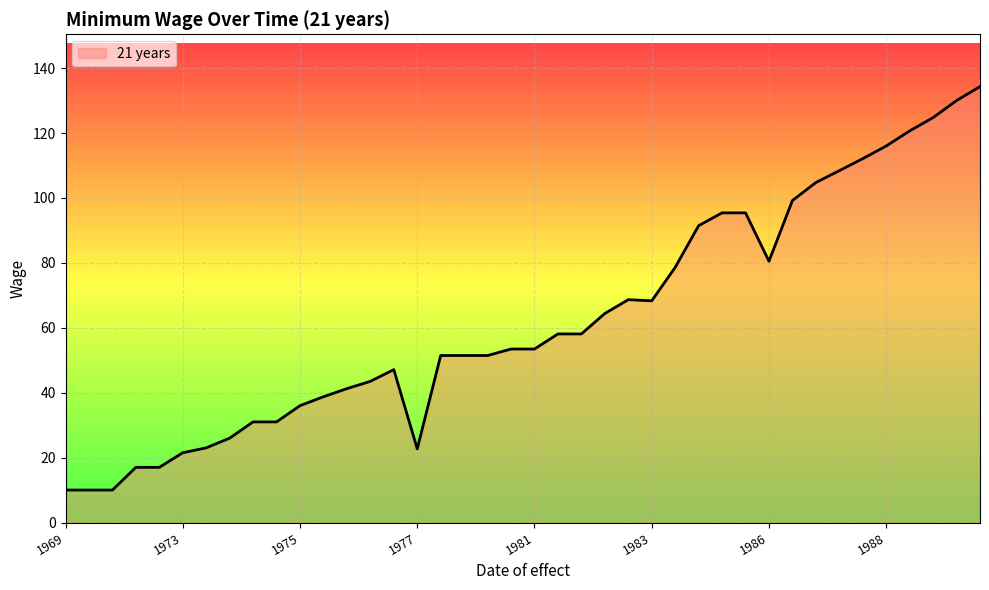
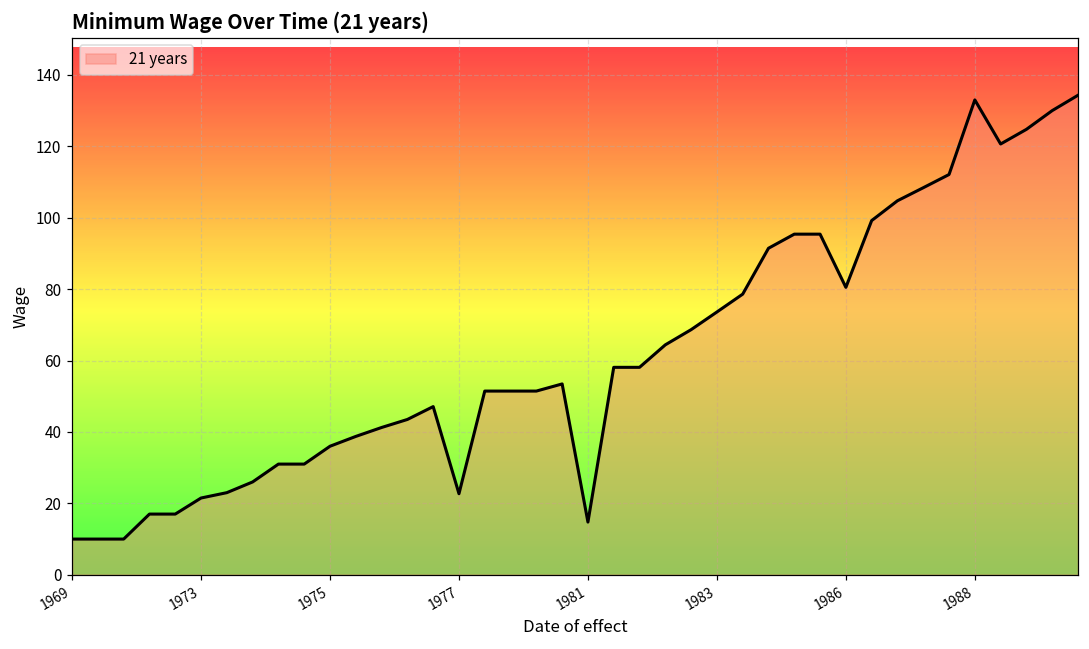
1981: 53 -> 15
1983: 68 -> 74
1988: 116 -> 133
